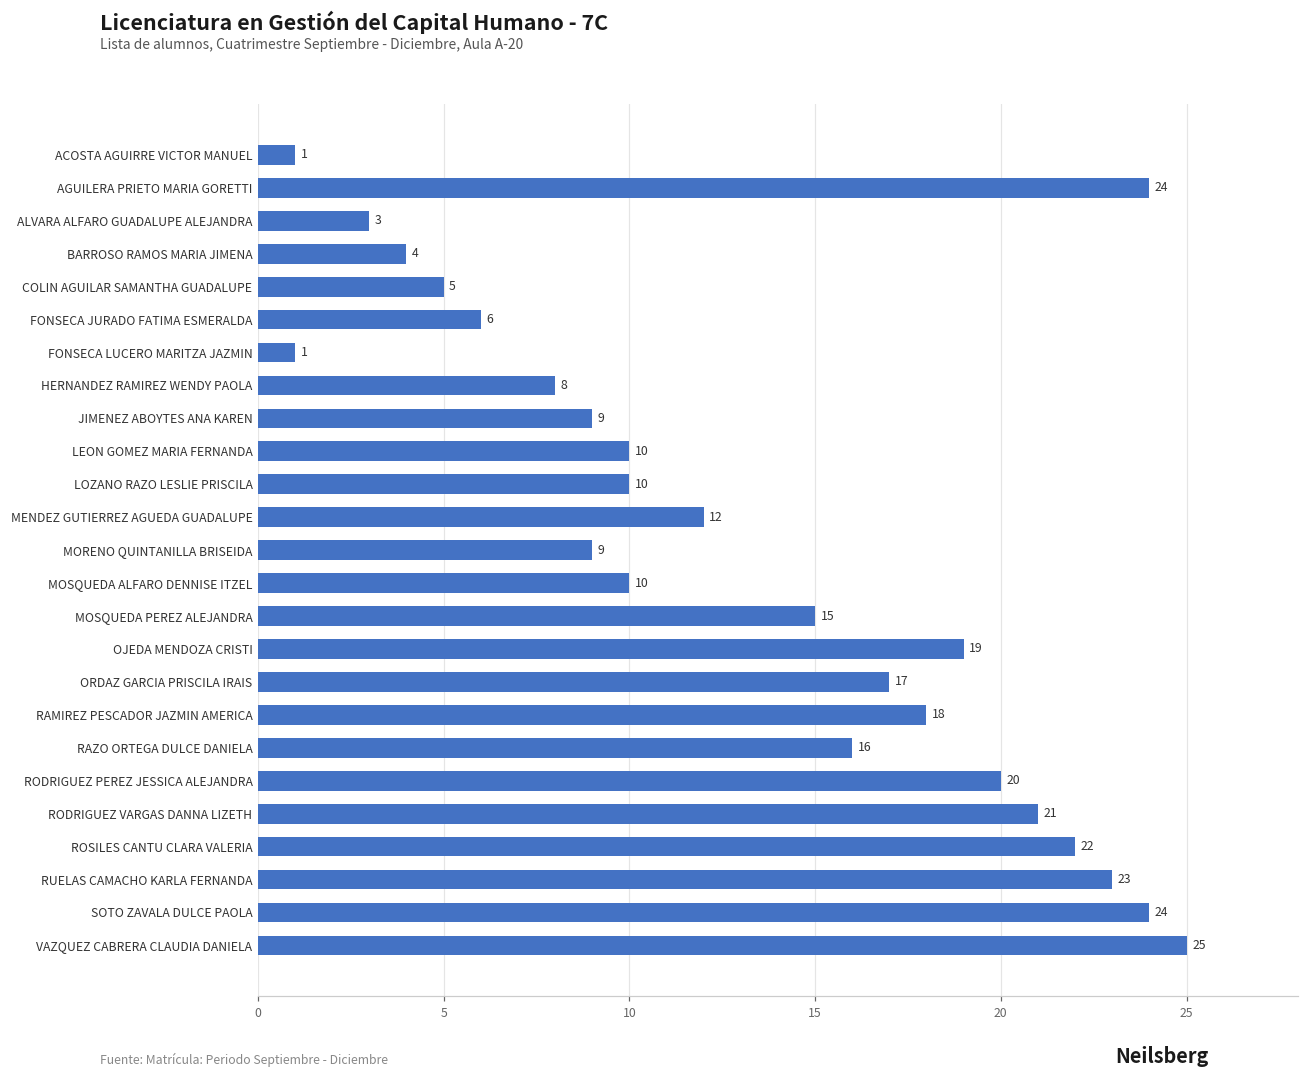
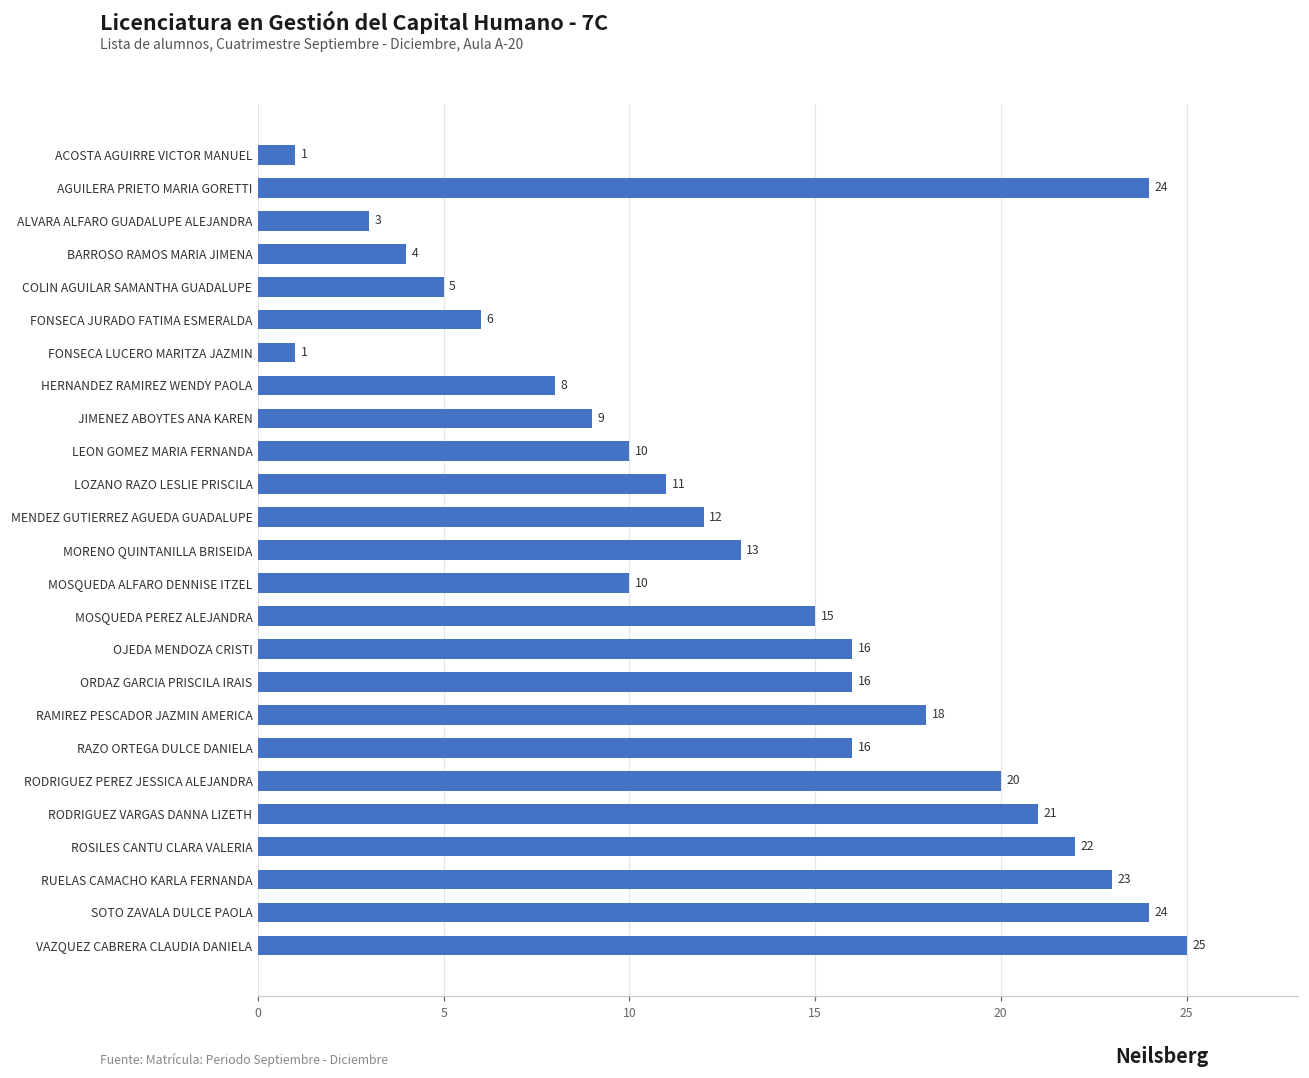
LOZANO RAZO LESLIE PRISCILA: 10 -> 11
MORENO QUINTANILLA BRISEIDA: 9 -> 13
OJEDA MENDOZA CRISTI: 19 -> 16
ORDAZ GARCIA PRISCILA IRAIS: 17 -> 16
